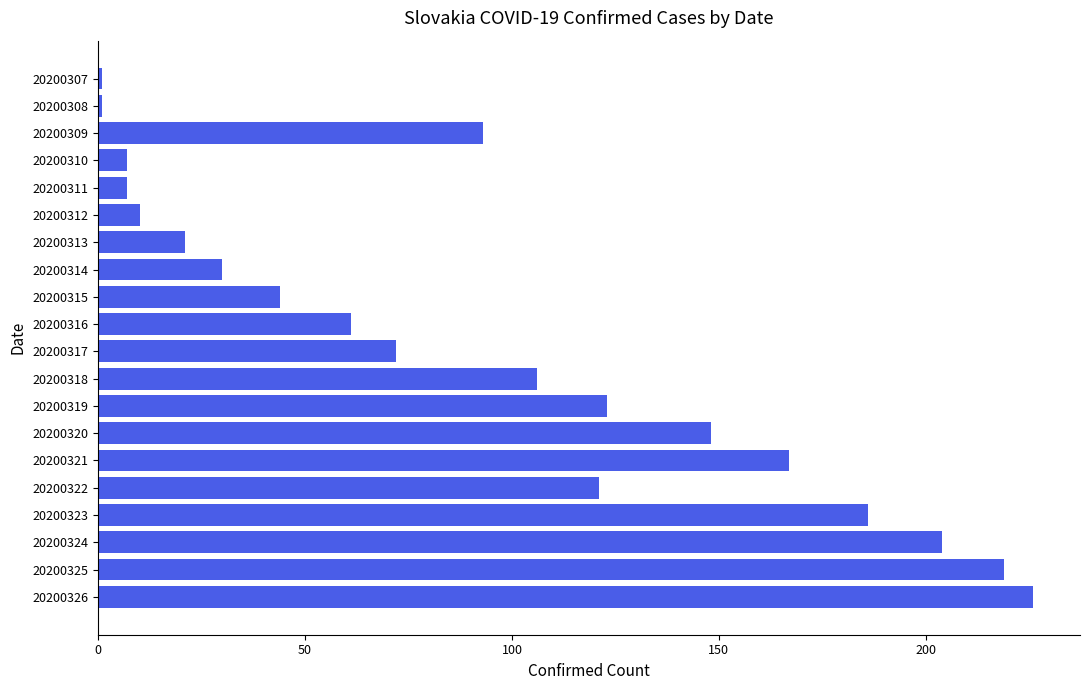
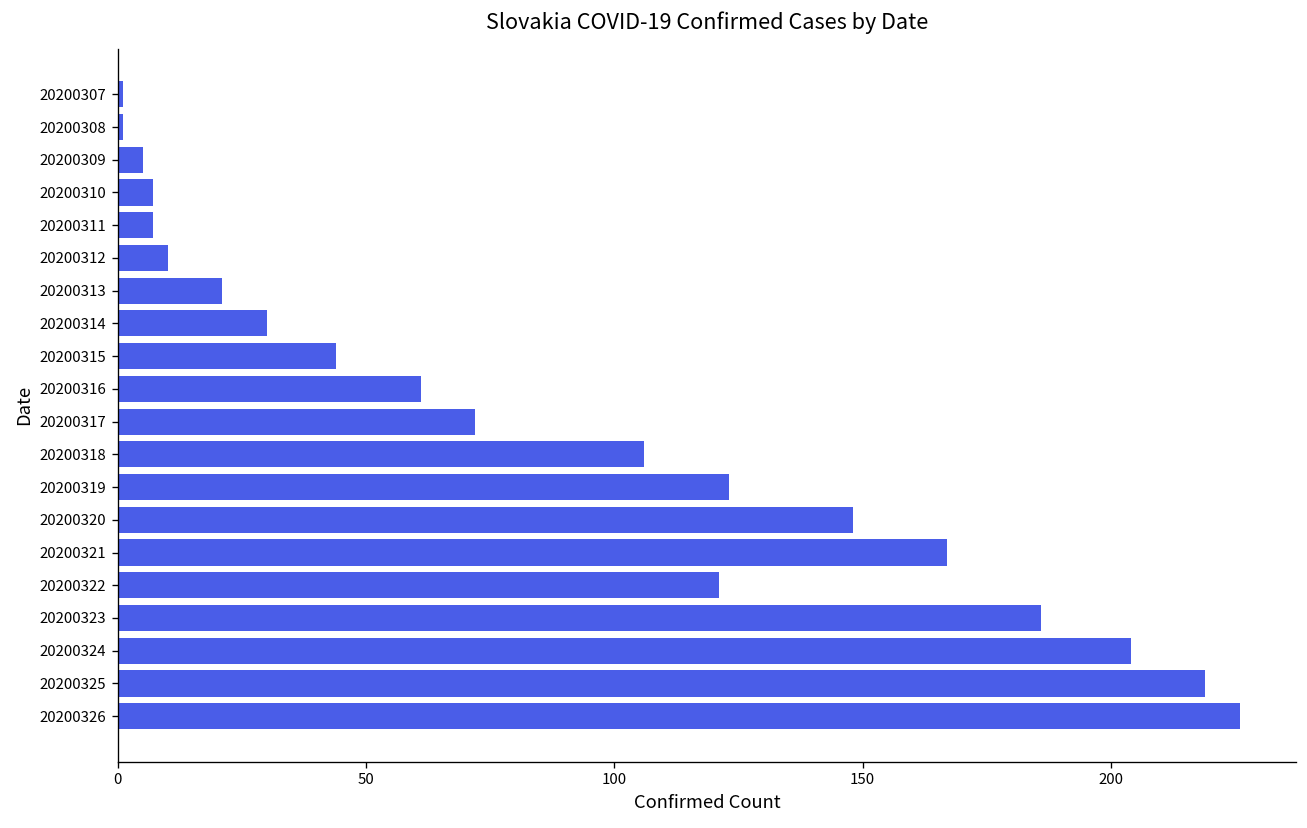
20200309: 93 -> 5
